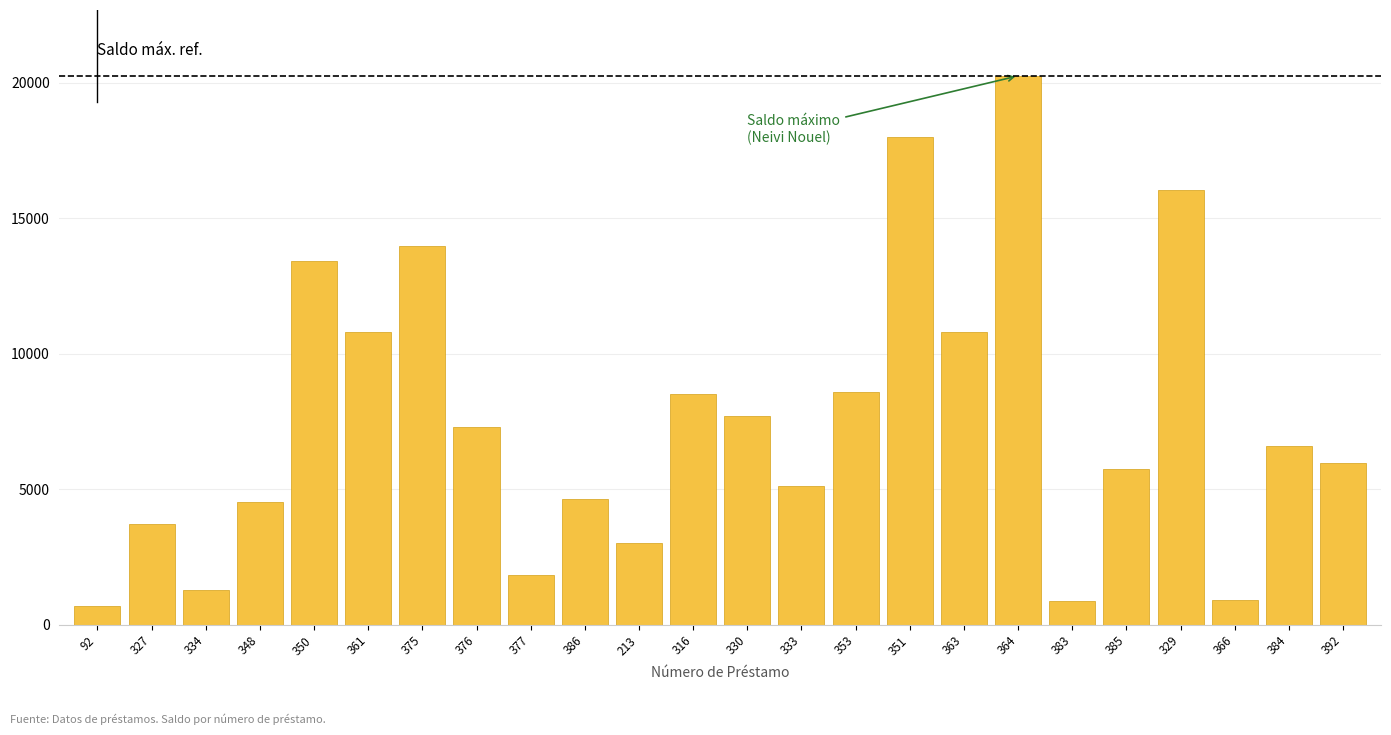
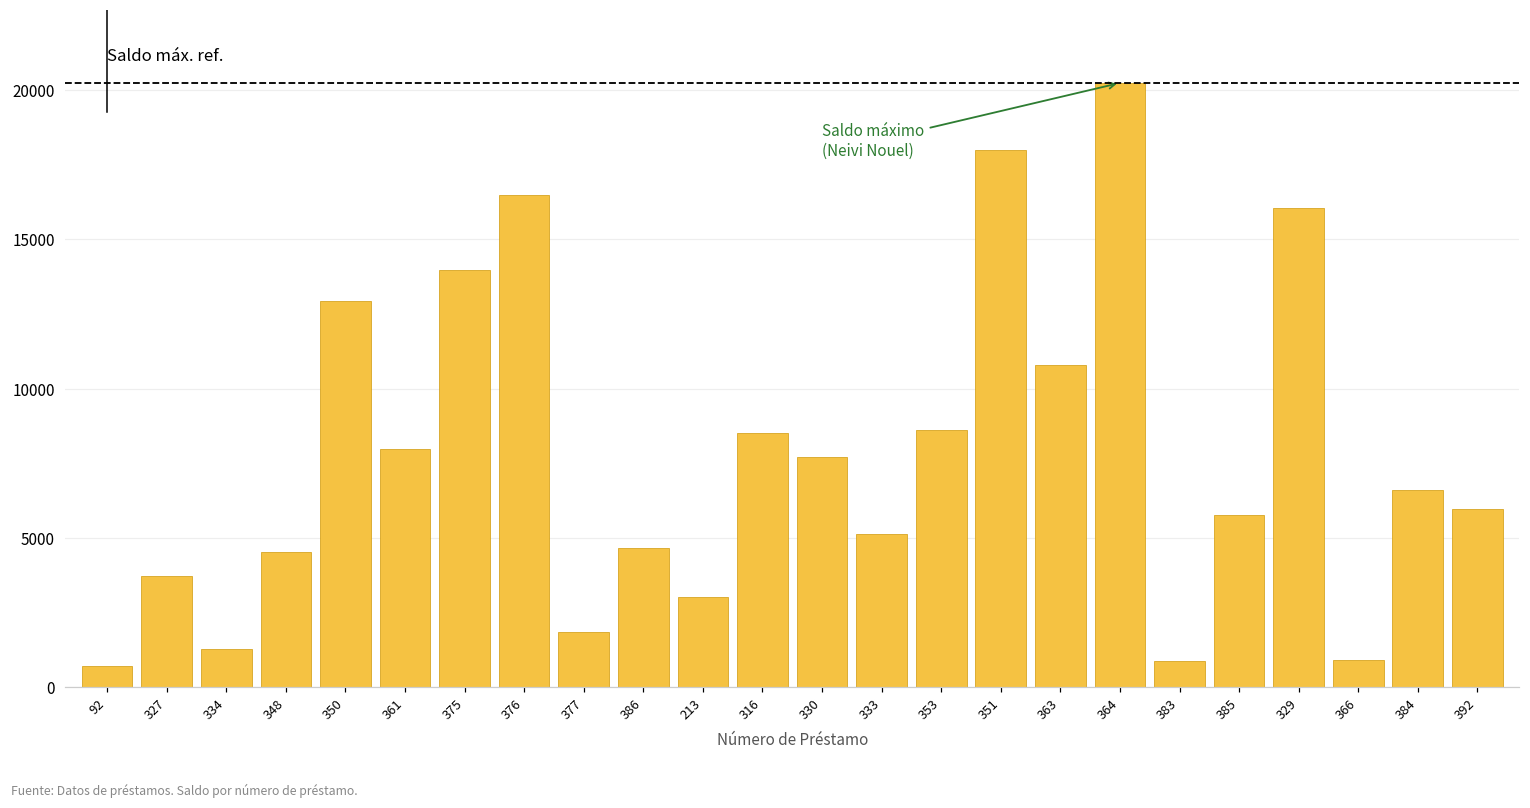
350: 13400 -> 13000
361: 10800 -> 8000
376: 7300 -> 16500
